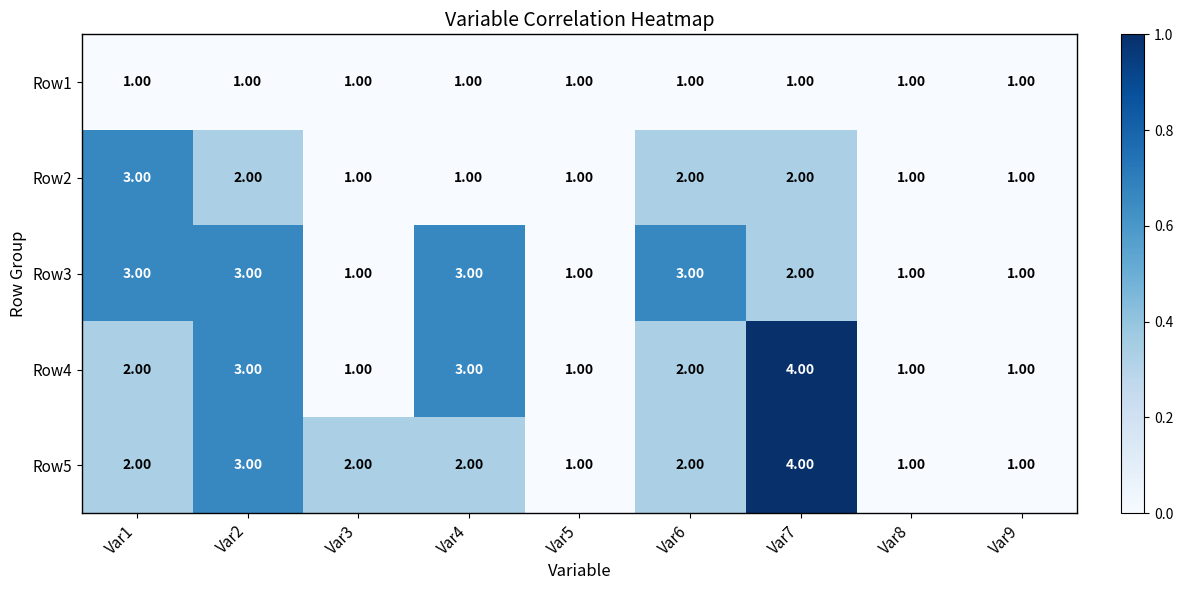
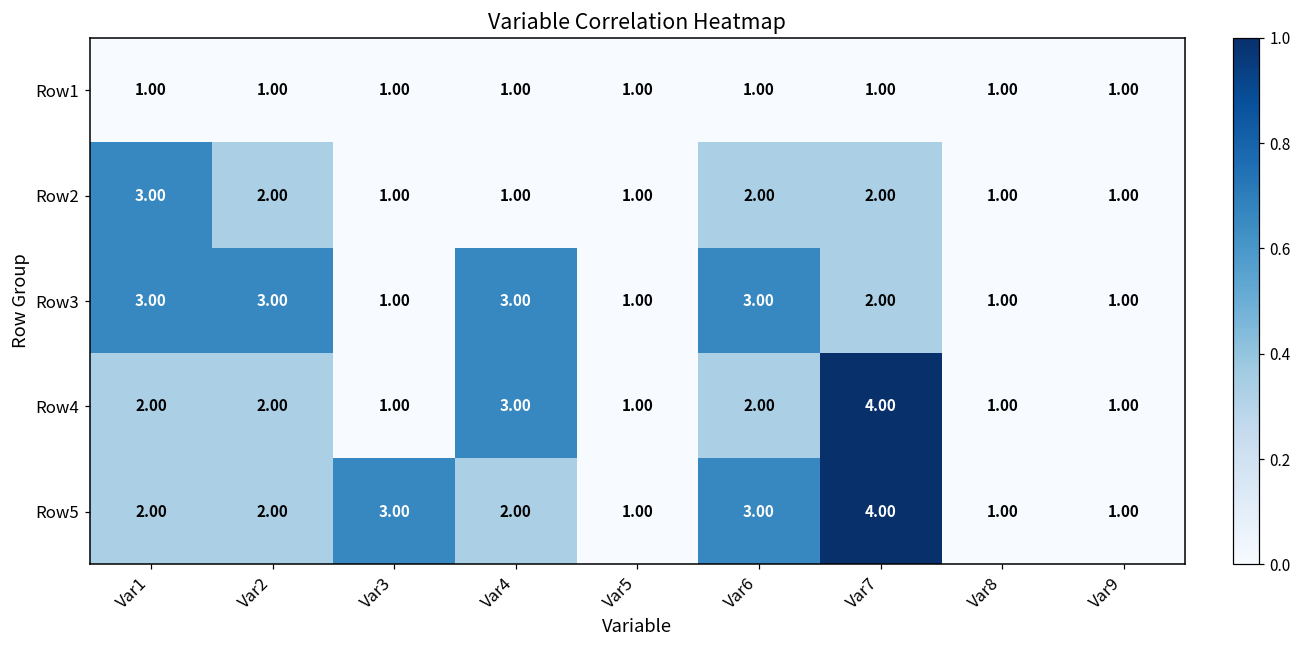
Row4, Var2: 3.00 -> 2.00
Row5, Var2: 3.00 -> 2.00
Row5, Var3: 2.00 -> 3.00
Row5, Var6: 2.00 -> 3.00
